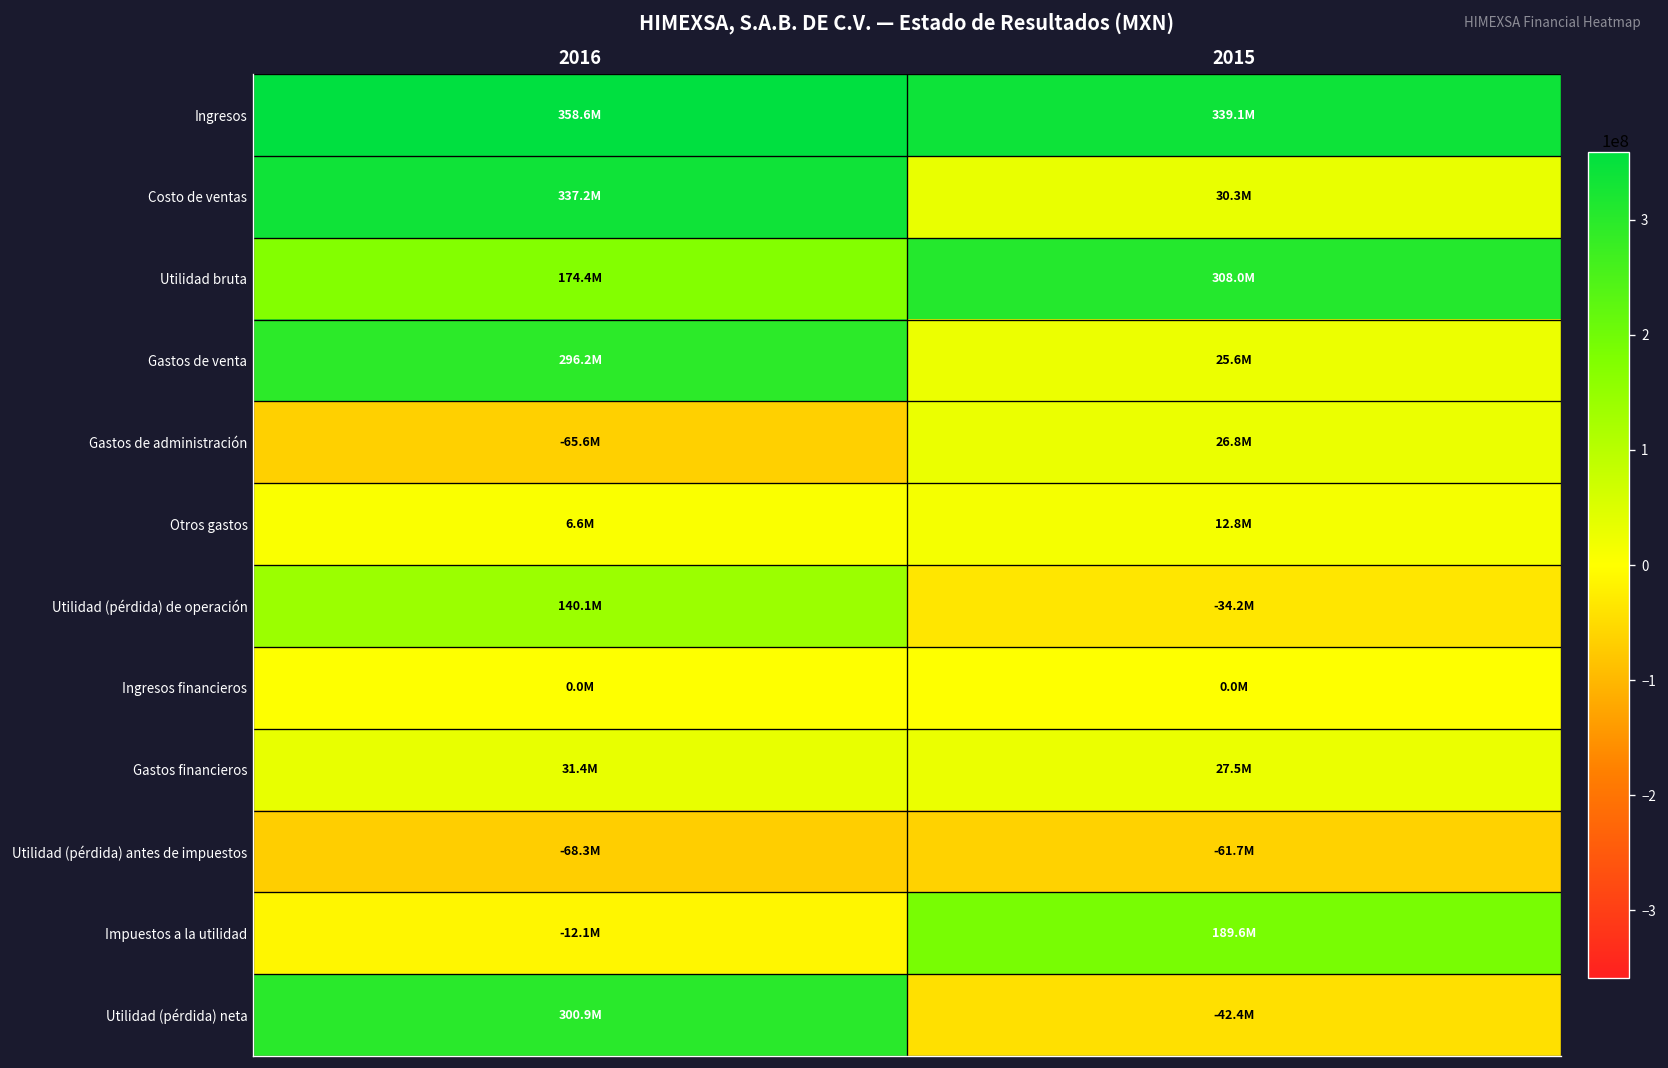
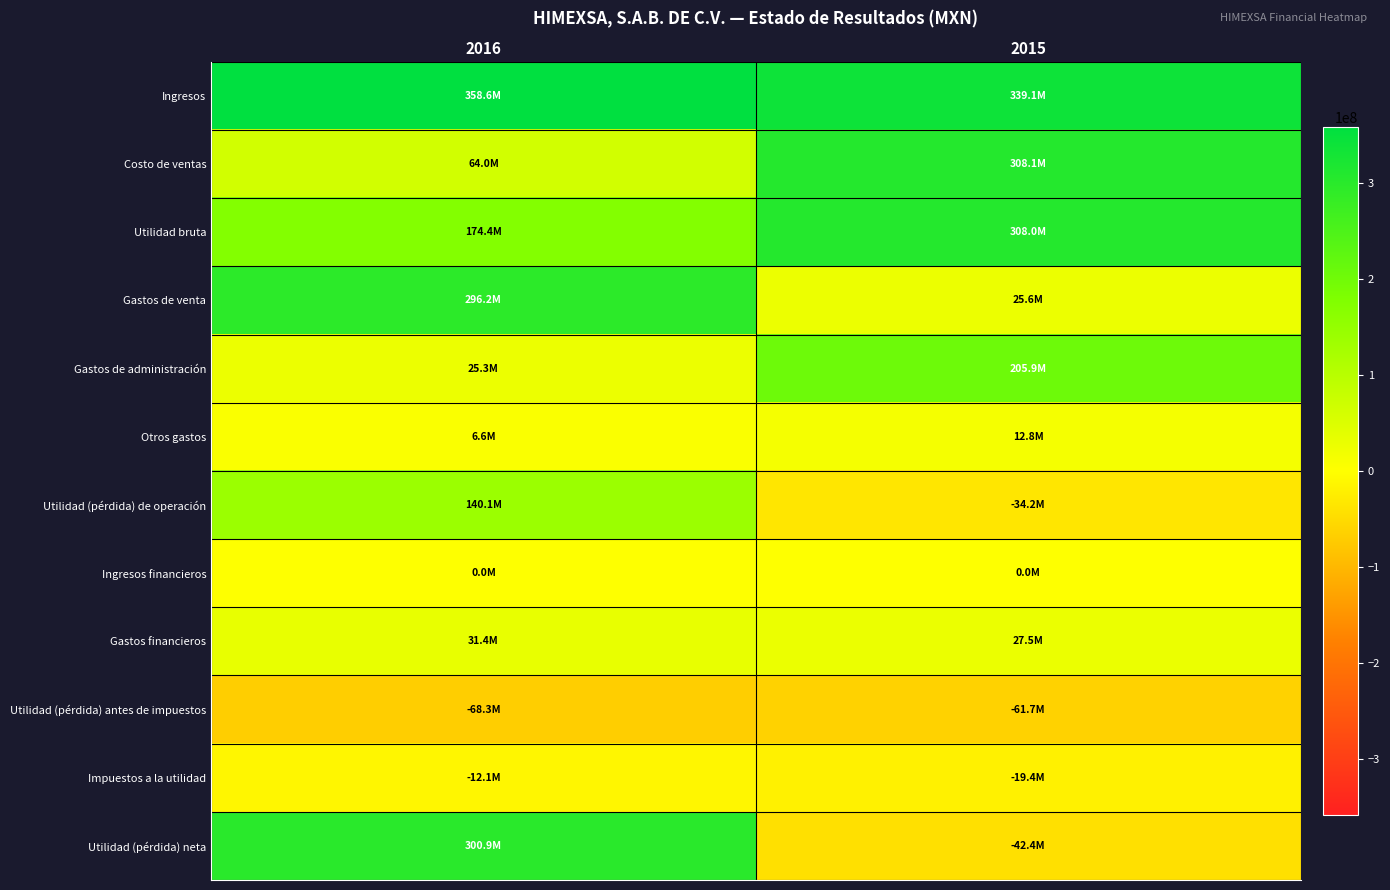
Costo de ventas, 2016: 337.2M -> 64.0M
Costo de ventas, 2015: 30.3M -> 308.1M
Gastos de administración, 2016: -65.6M -> 25.3M
Gastos de administración, 2015: 26.8M -> 205.9M
Impuestos a la utilidad, 2015: 189.6M -> -19.4M
